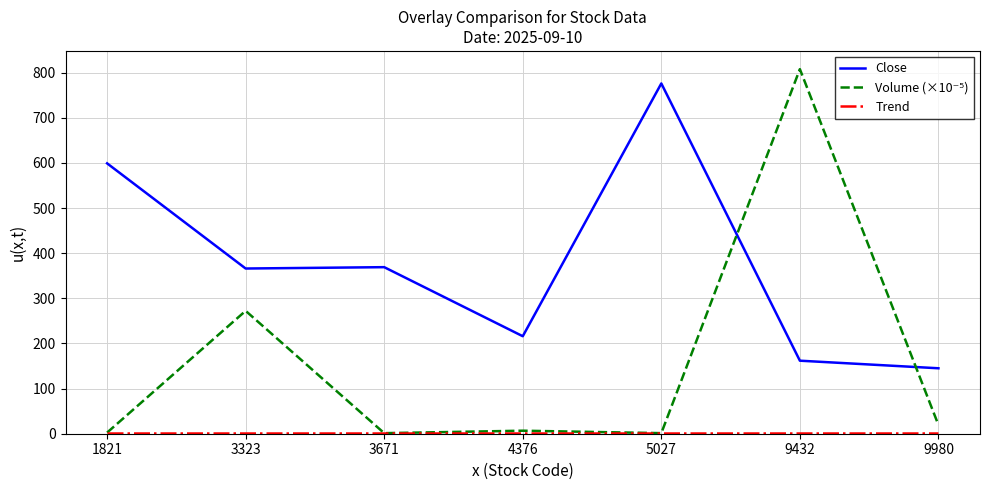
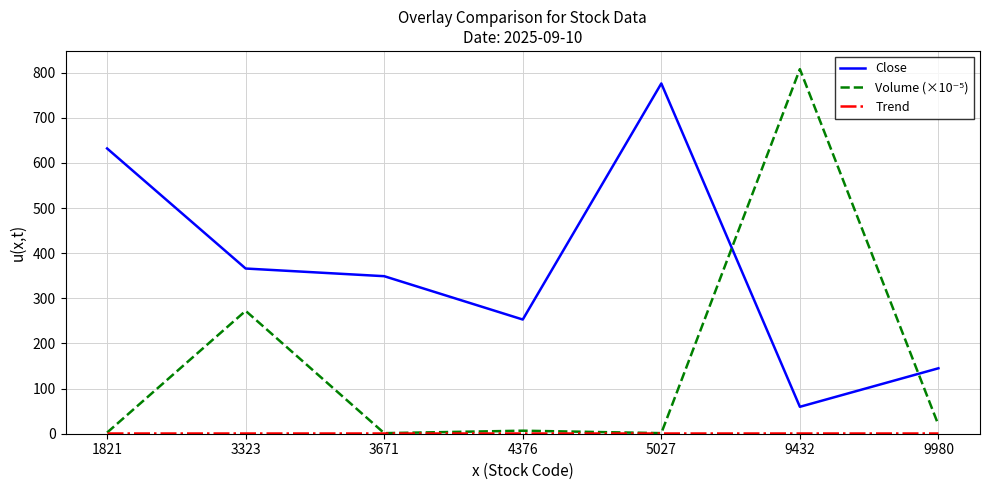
Close, 1821: 600 -> 630
Close, 3671: 370 -> 350
Close, 4376: 220 -> 250
Close, 9432: 160 -> 60
